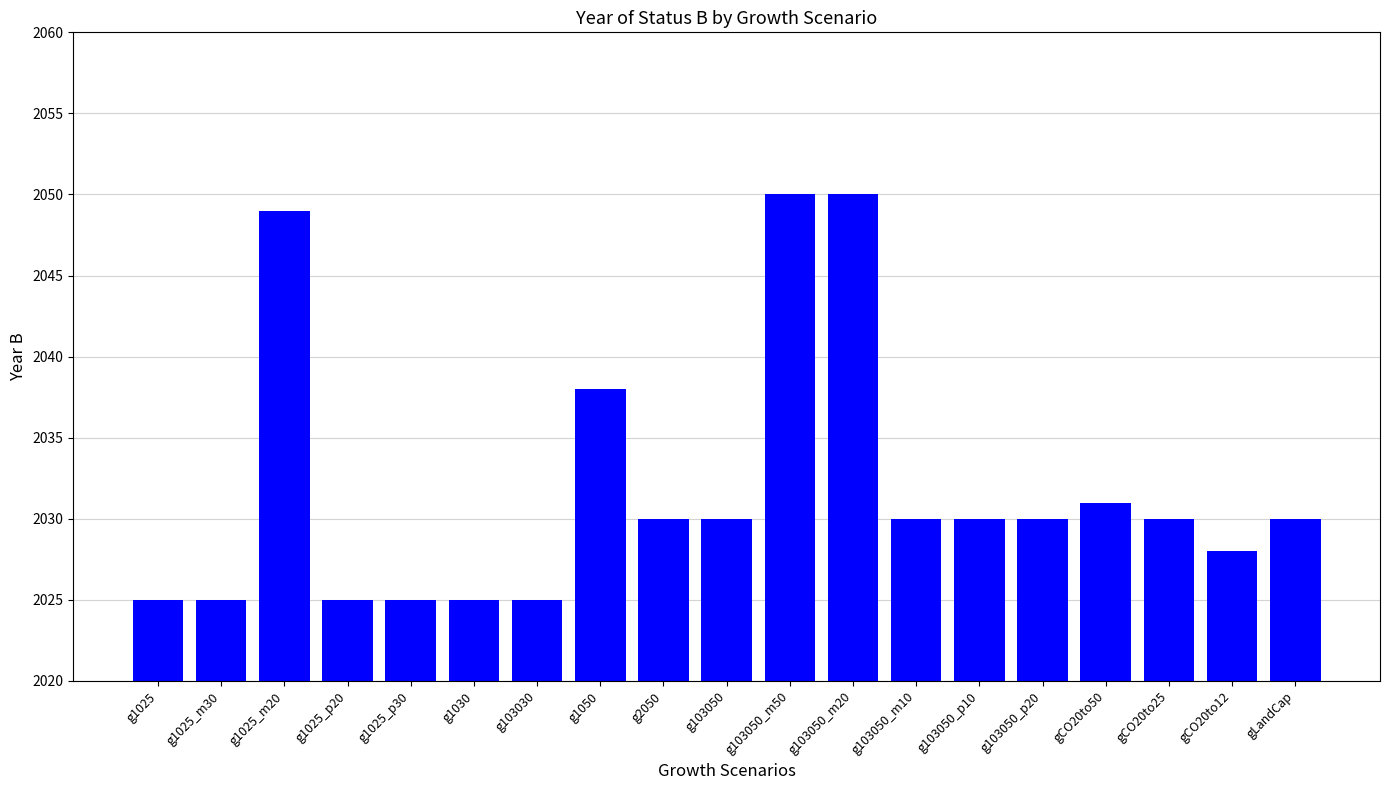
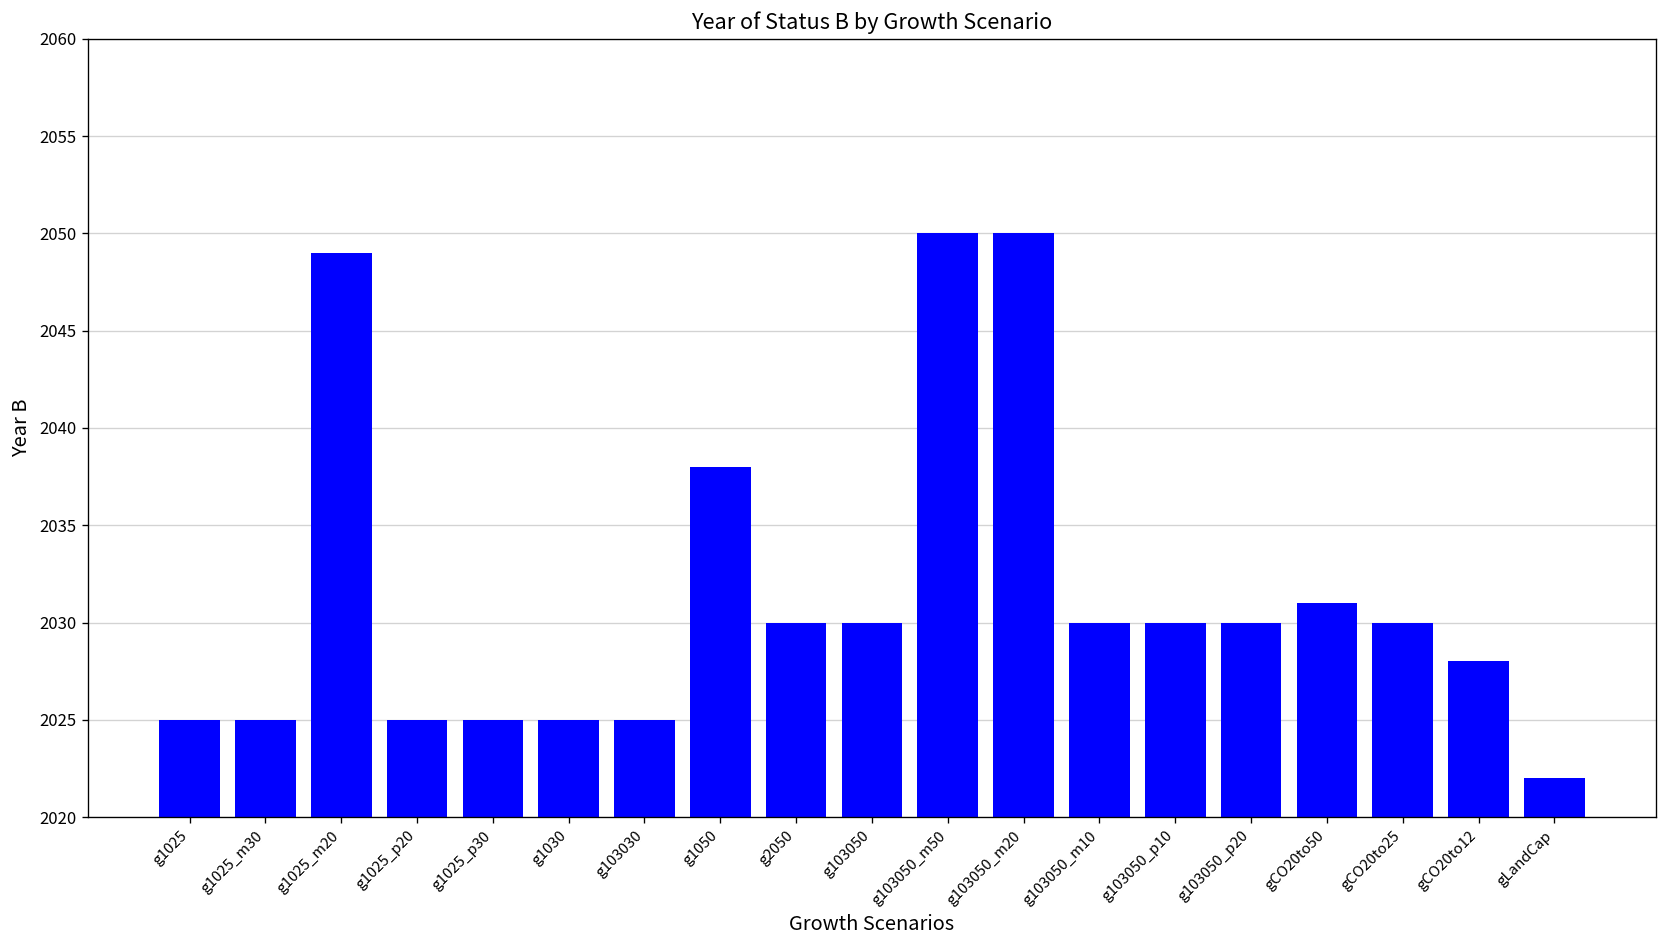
gLandCap: 2030 -> 2022
